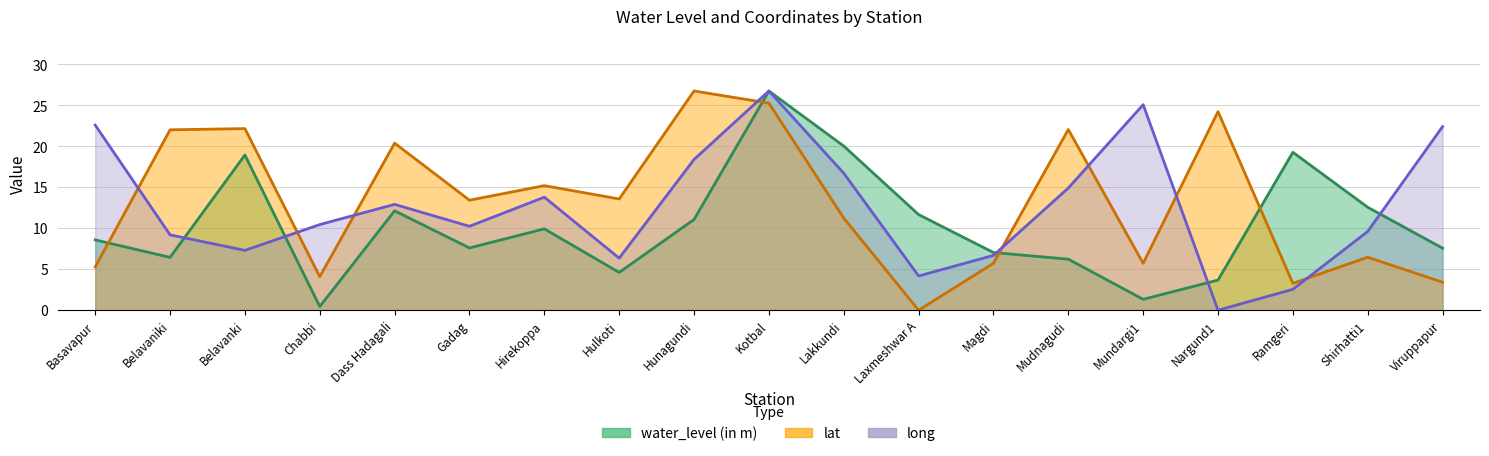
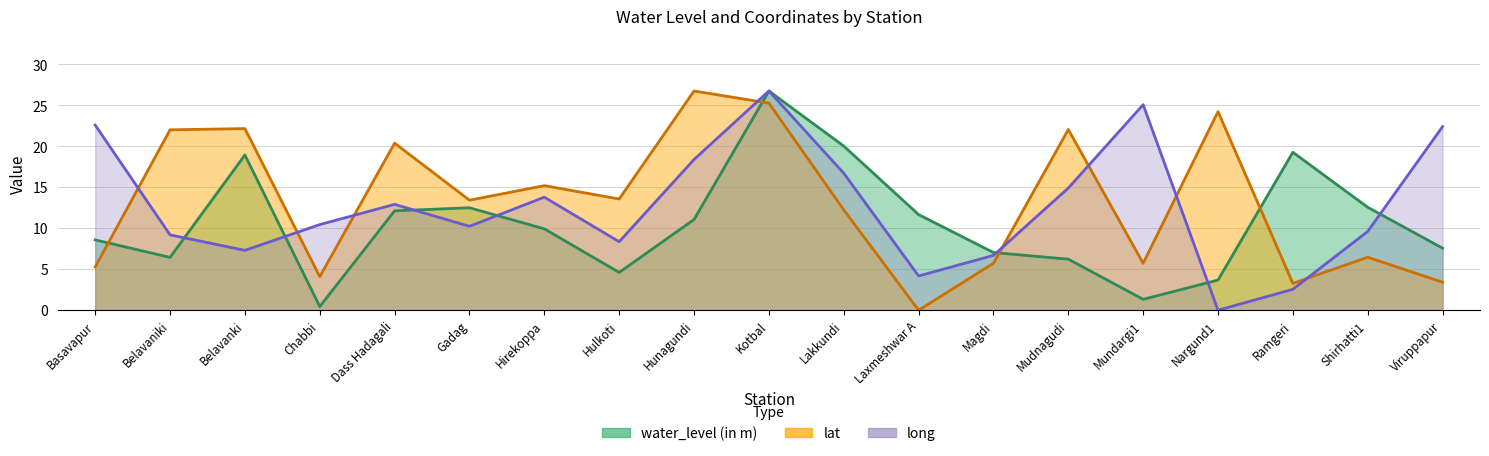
water_level (in m), Gadag: 8 -> 13
long, Hulkoti: 6 -> 8
lat, Lakkundi: 11 -> 12
